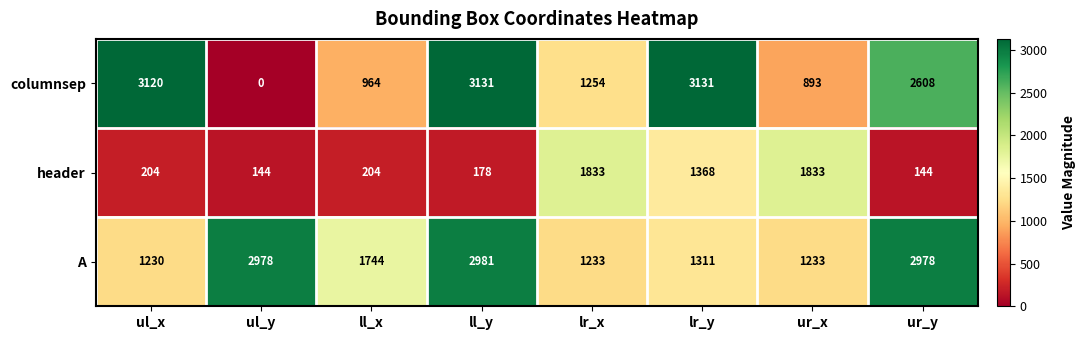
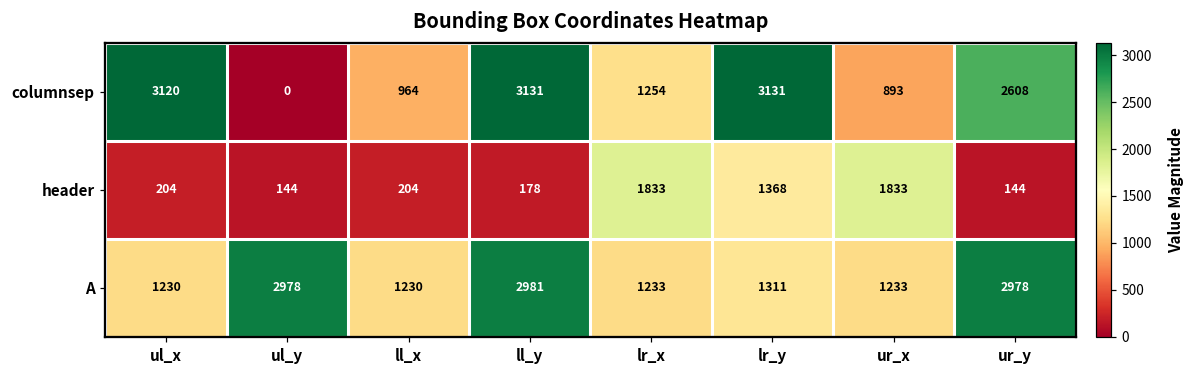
A, ll_x: 1744 -> 1230
